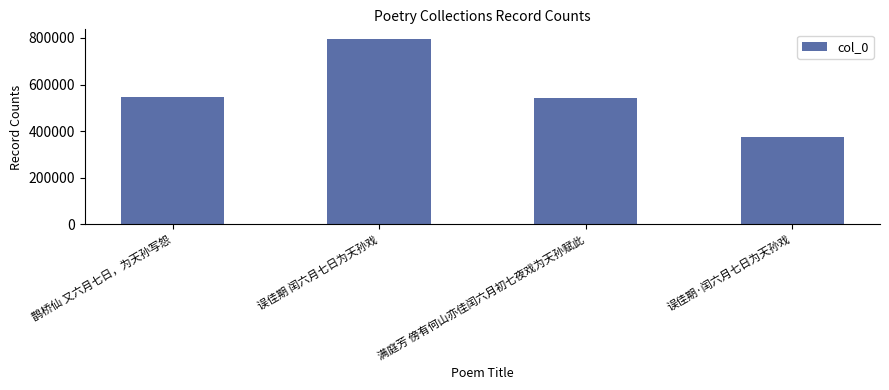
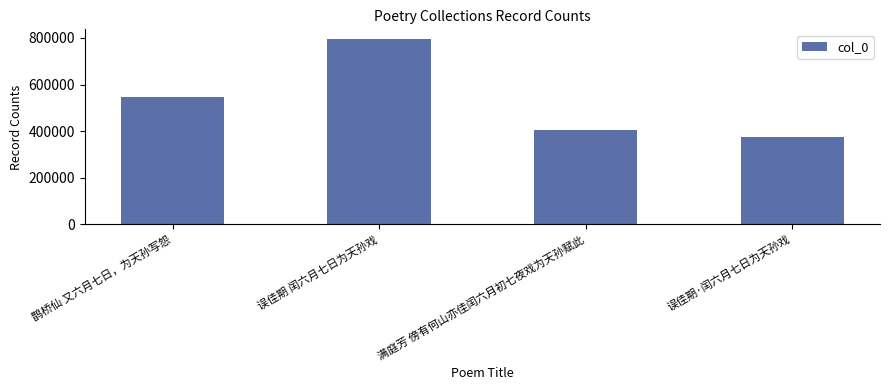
满庭芳 傍有何山亦佳闰六月初七夜戏为天孙赋此: 540000 -> 410000
